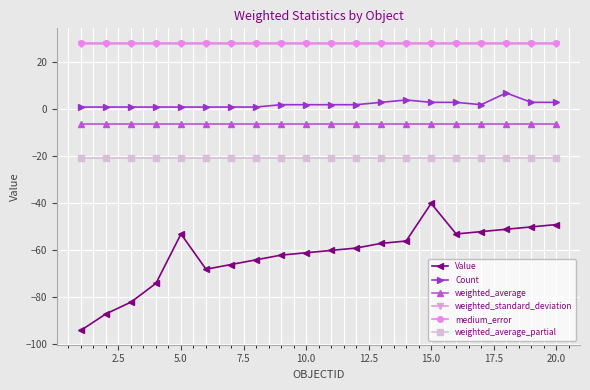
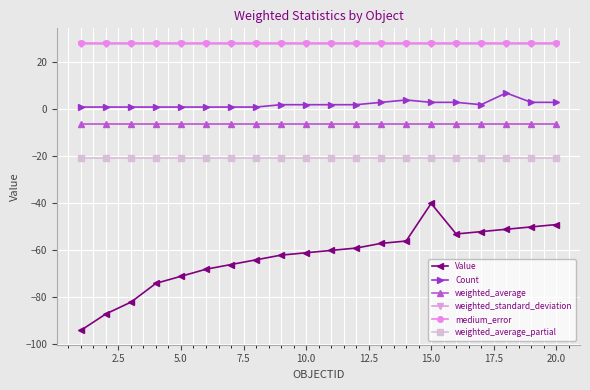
Value, 5.0: -53 -> -71
